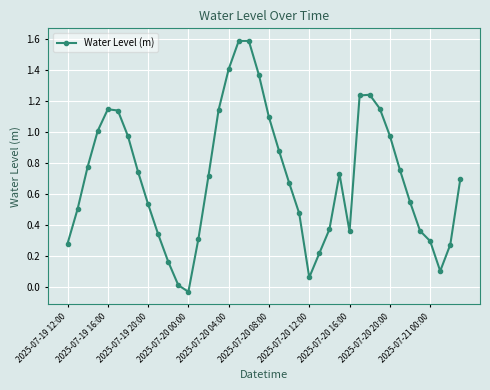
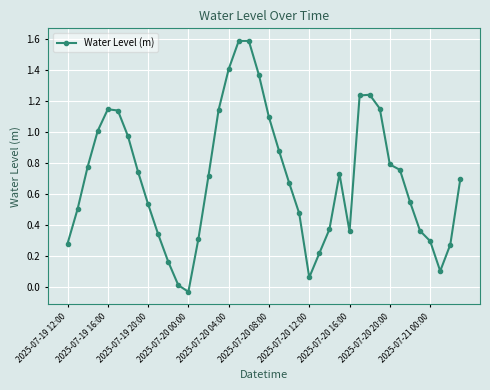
2025-07-20 20:00: 0.97 -> 0.79
